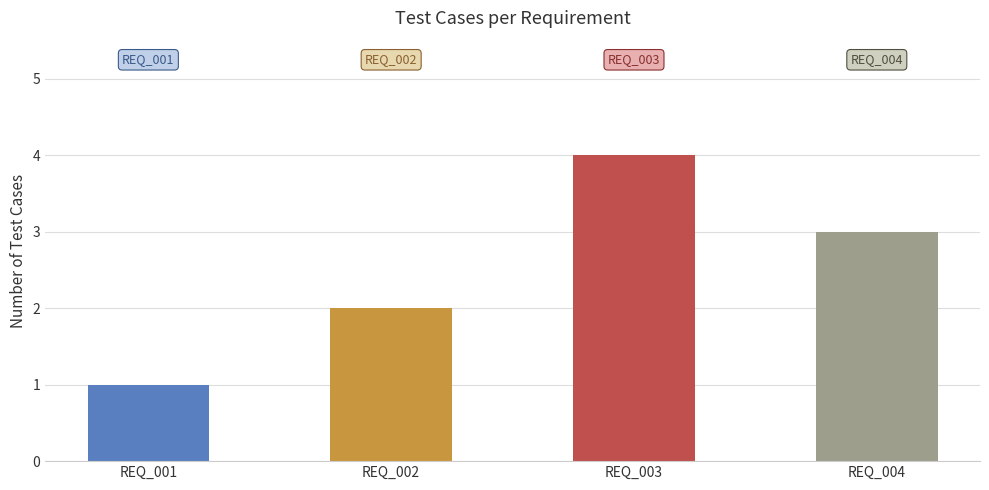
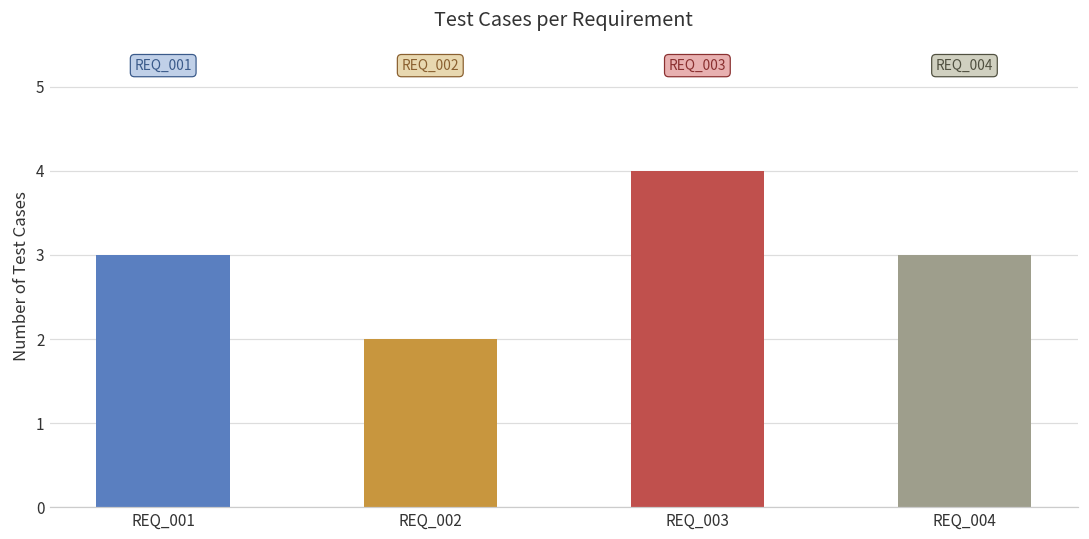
REQ_001: 1 -> 3
